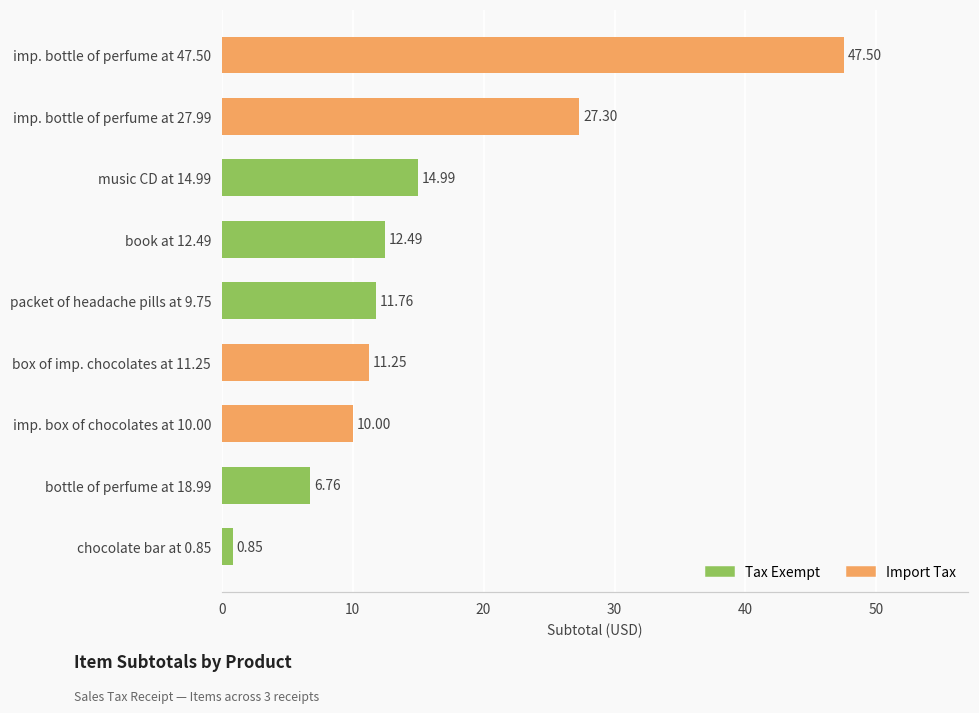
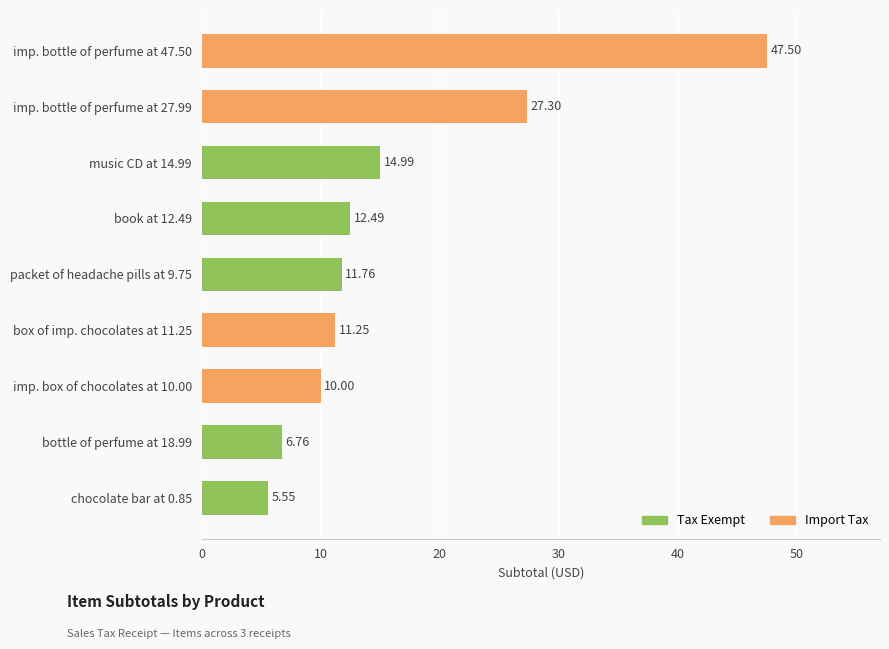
chocolate bar at 0.85: 0.85 -> 5.55
